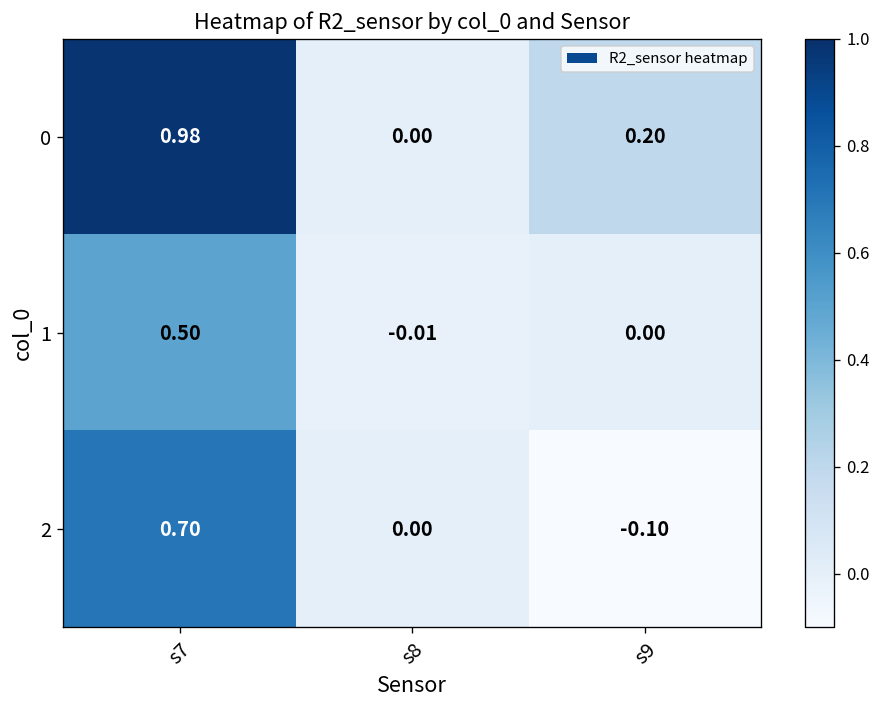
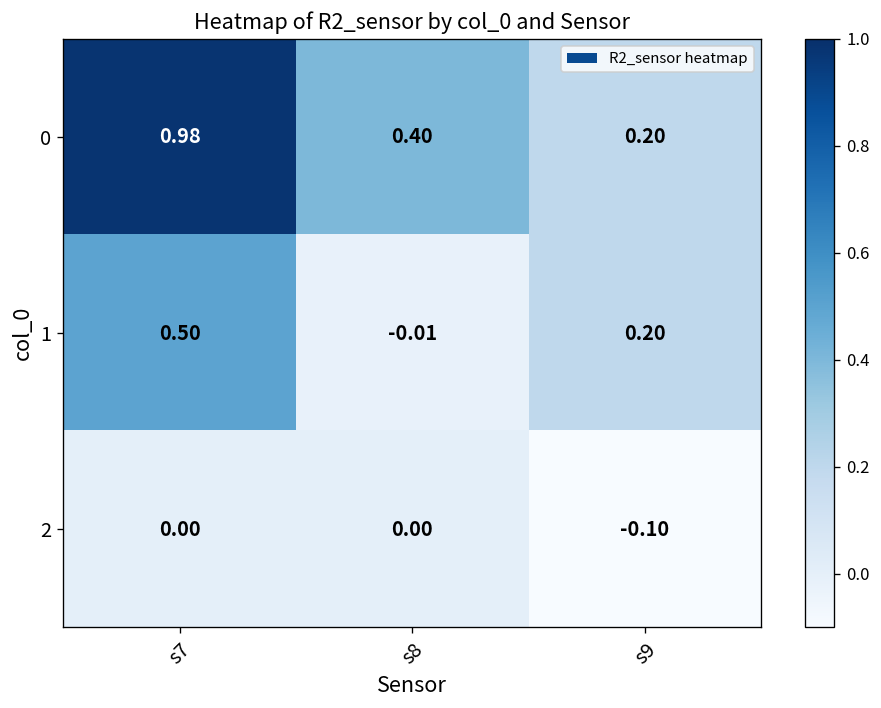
0, s8: 0.00 -> 0.40
1, s9: 0.00 -> 0.20
2, s7: 0.70 -> 0.00
